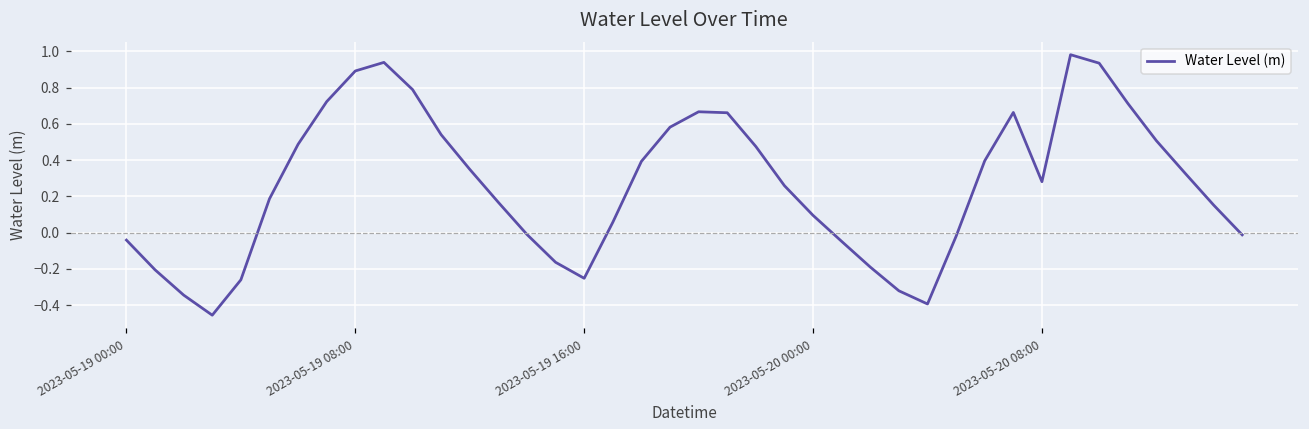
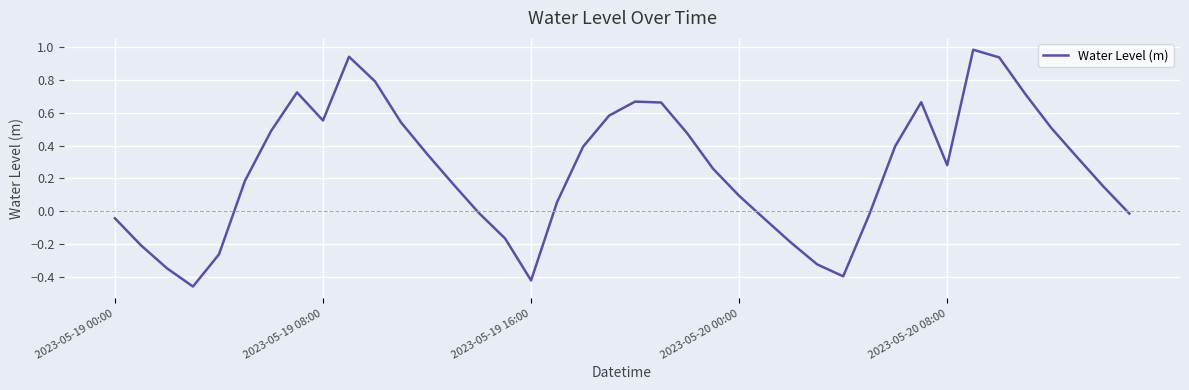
2023-05-19 08:00: 0.89 -> 0.55
2023-05-19 16:00: -0.25 -> -0.42
